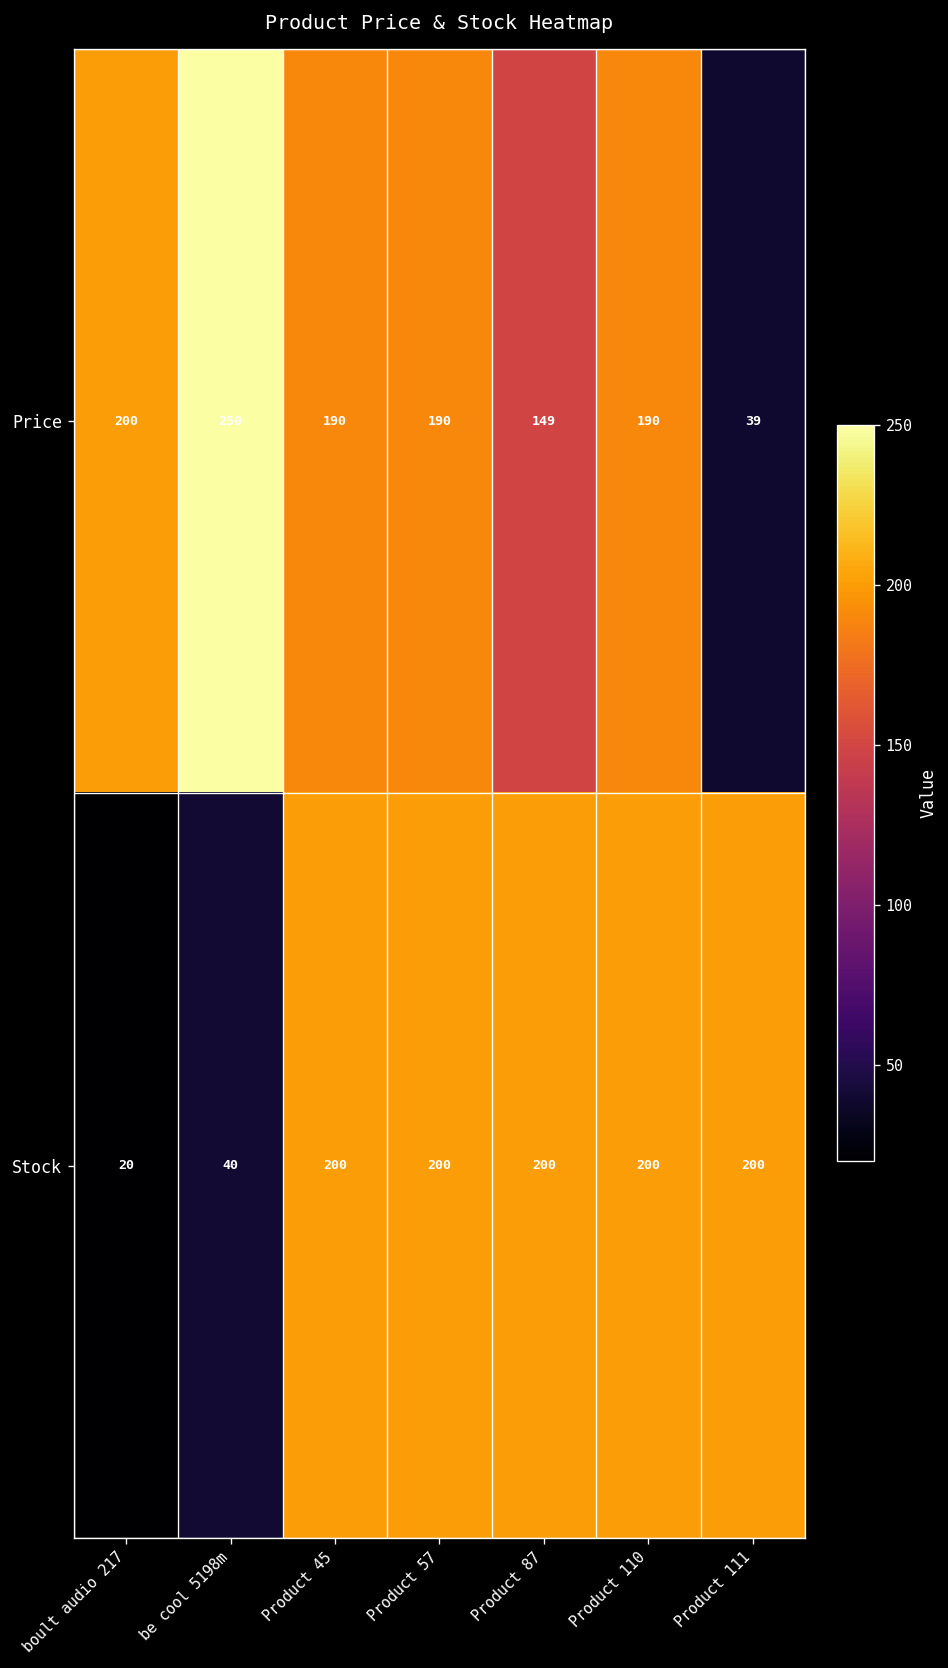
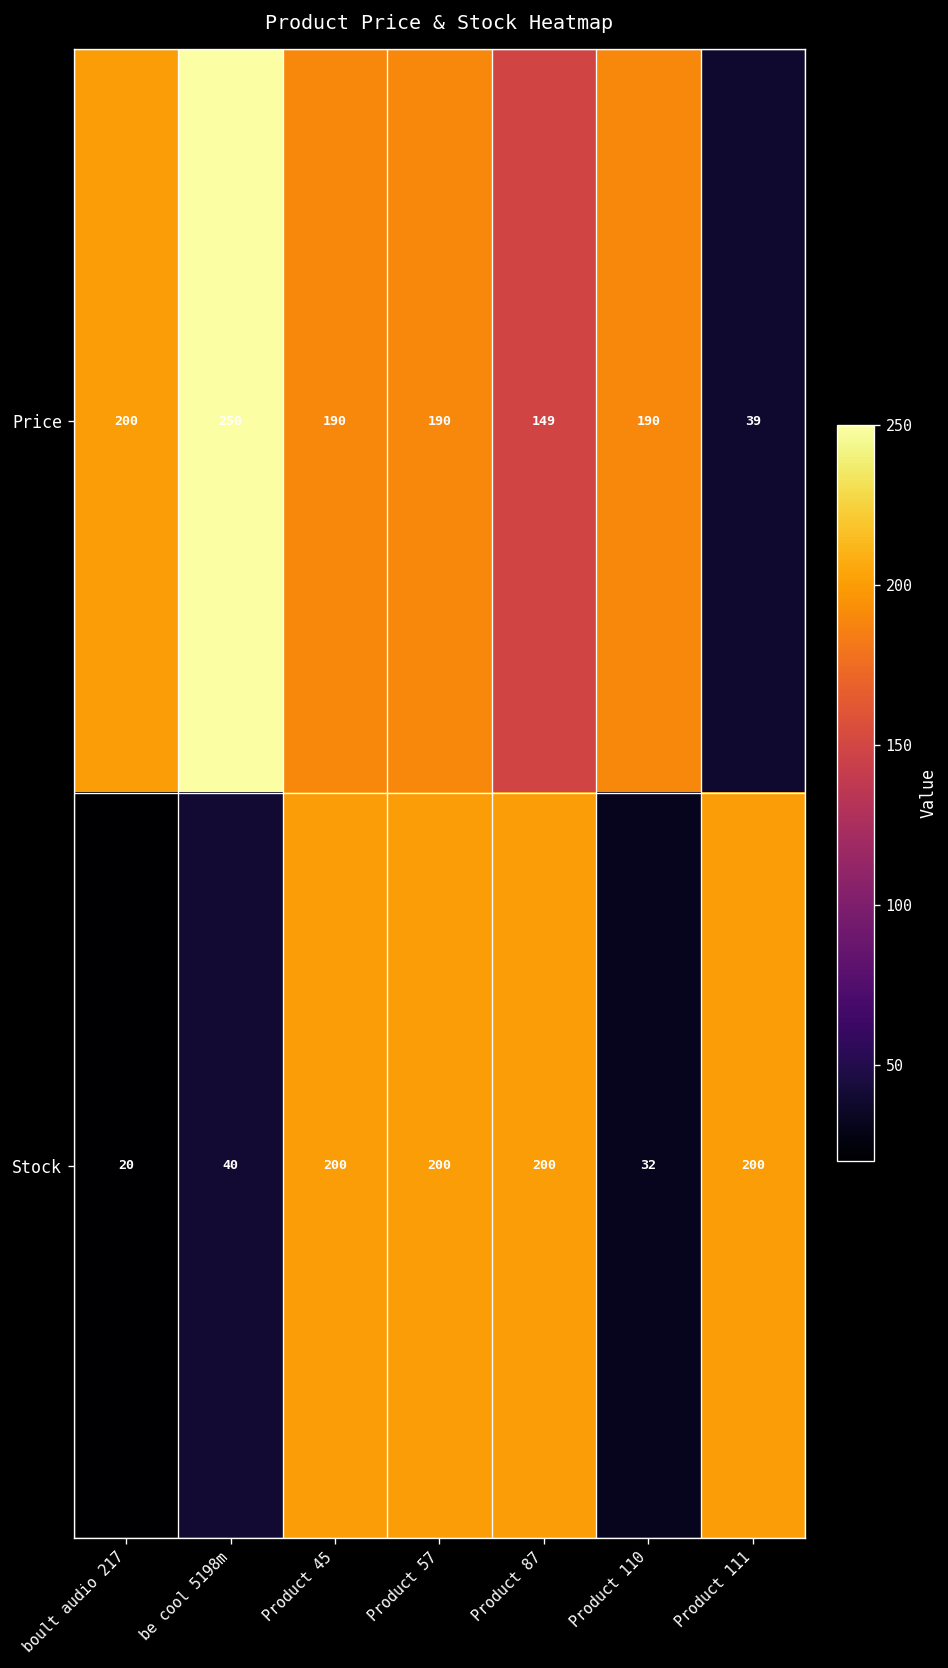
Stock, Product 110: 200 -> 32
